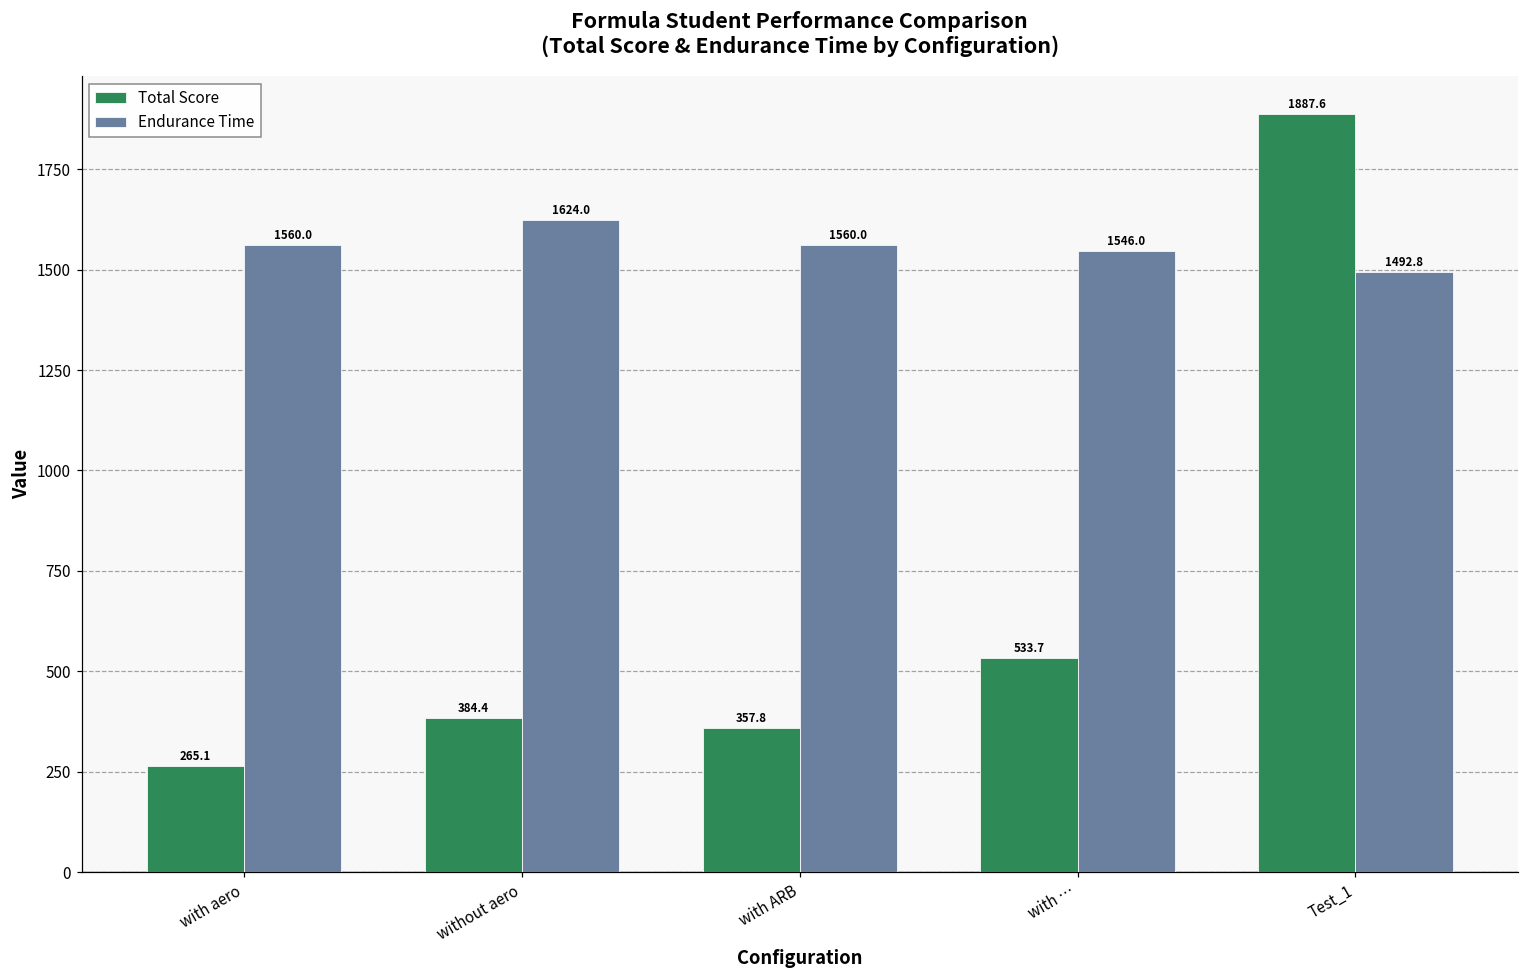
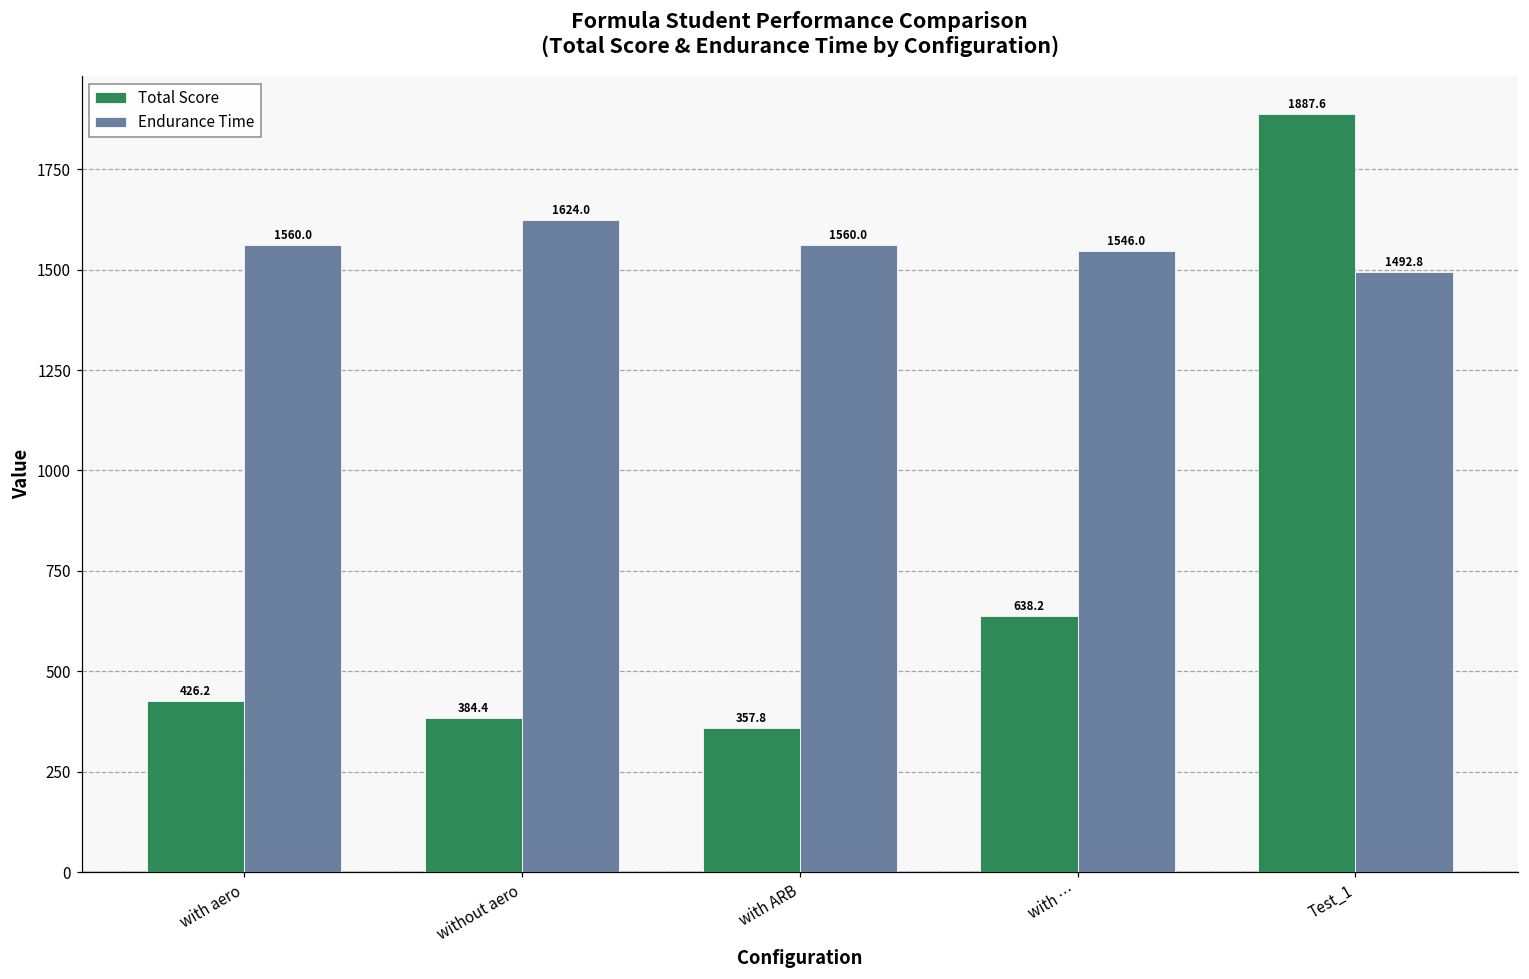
Total Score, with aero: 265.1 -> 426.2
Total Score, with …: 533.7 -> 638.2
